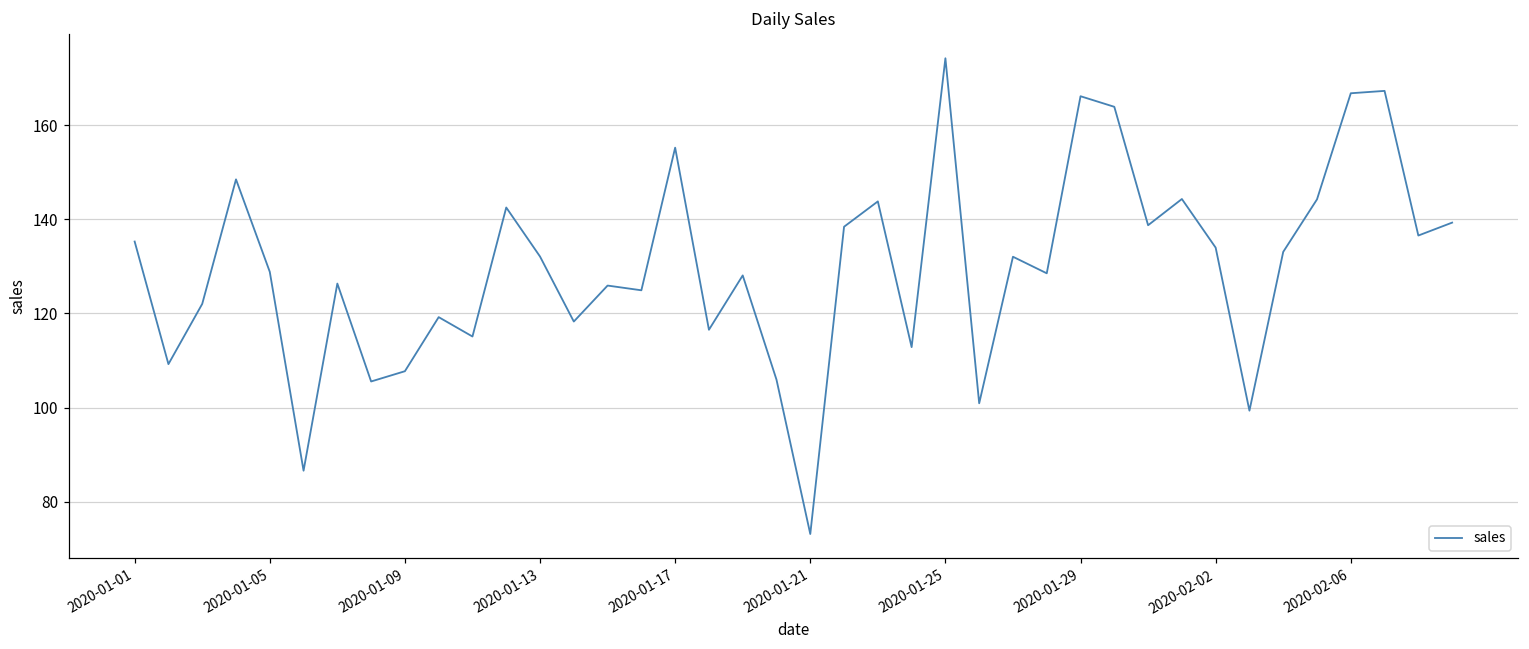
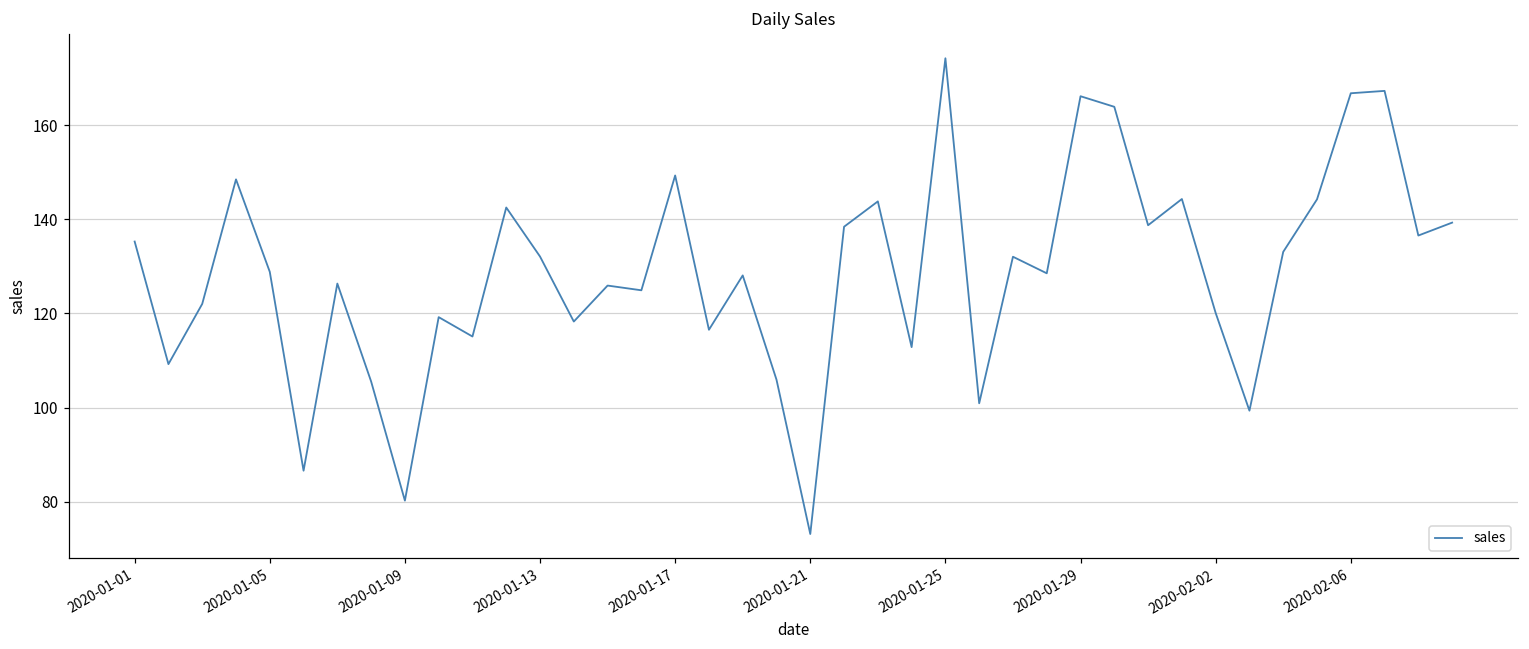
2020-01-09: 108 -> 80
2020-01-17: 155 -> 149
2020-02-02: 134 -> 120
